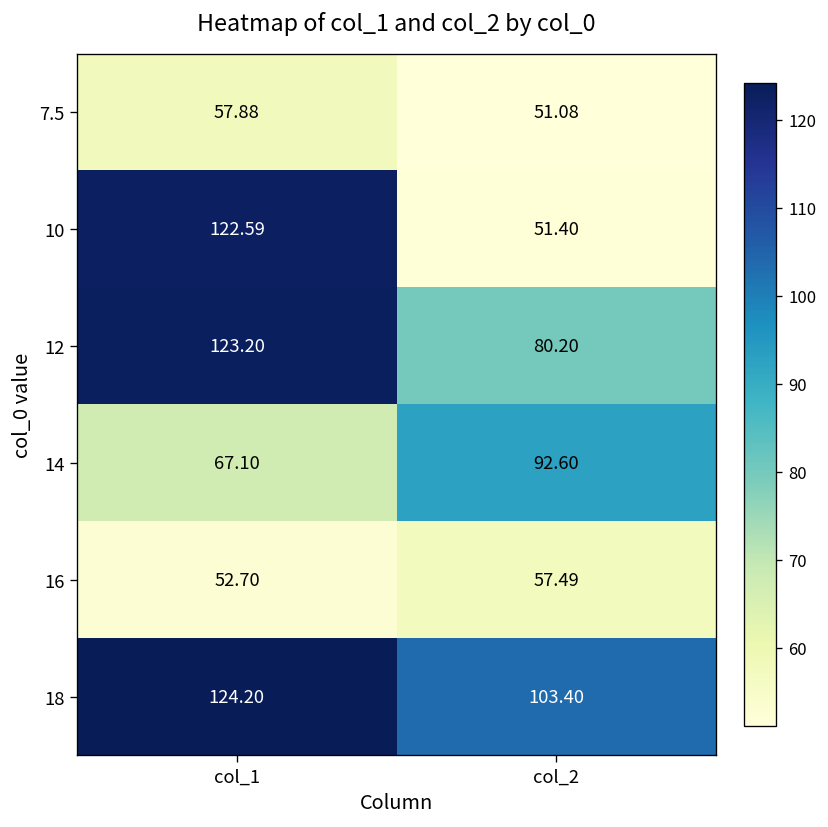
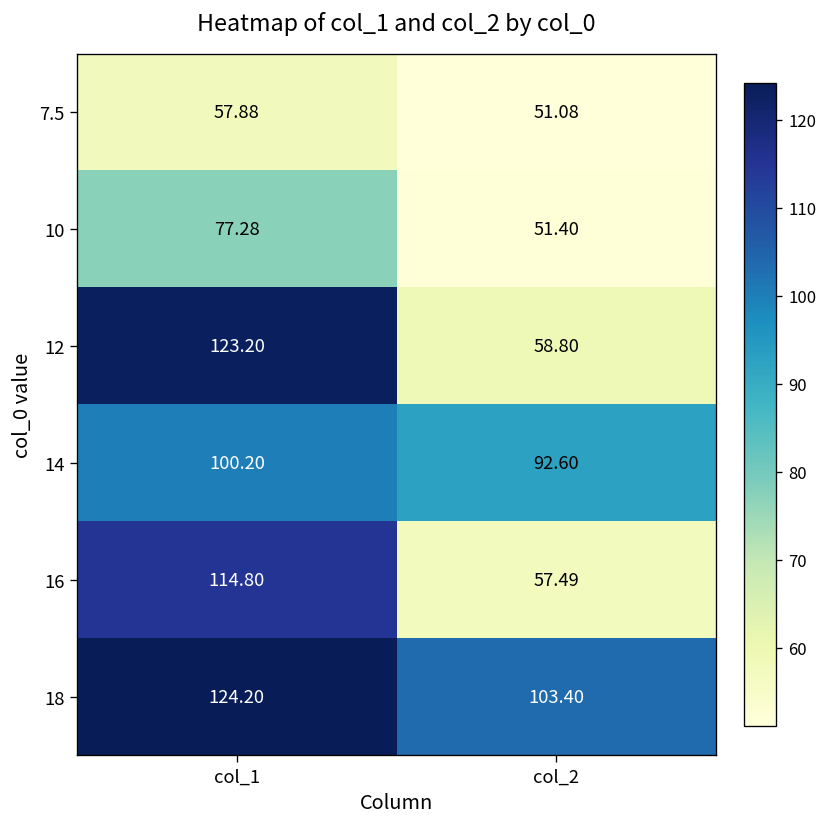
10, col_1: 122.59 -> 77.28
12, col_2: 80.20 -> 58.80
14, col_1: 67.10 -> 100.20
16, col_1: 52.70 -> 114.80
